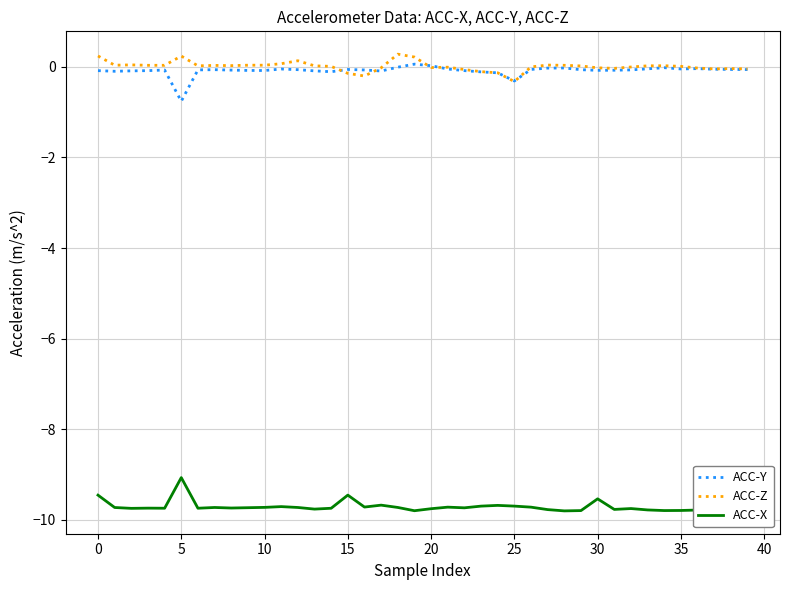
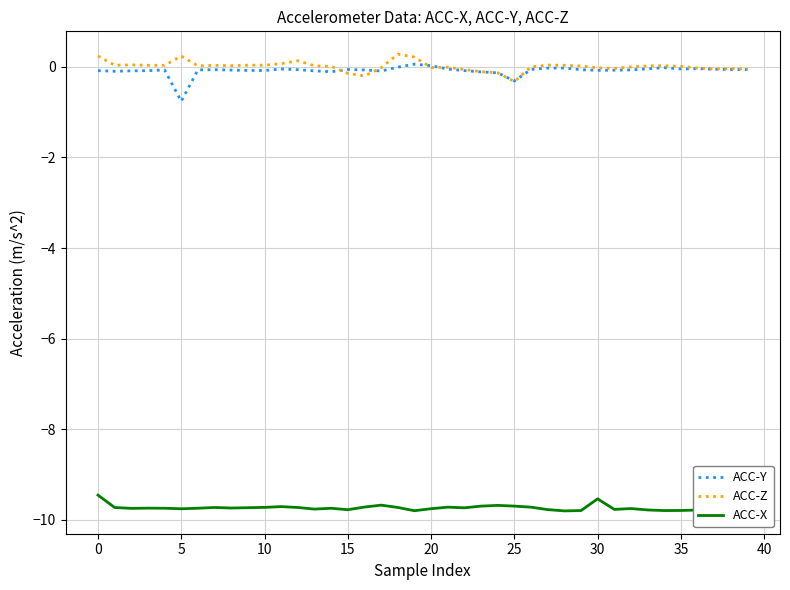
ACC-X, 5: -9.1 -> -9.8
ACC-X, 15: -9.5 -> -9.8
